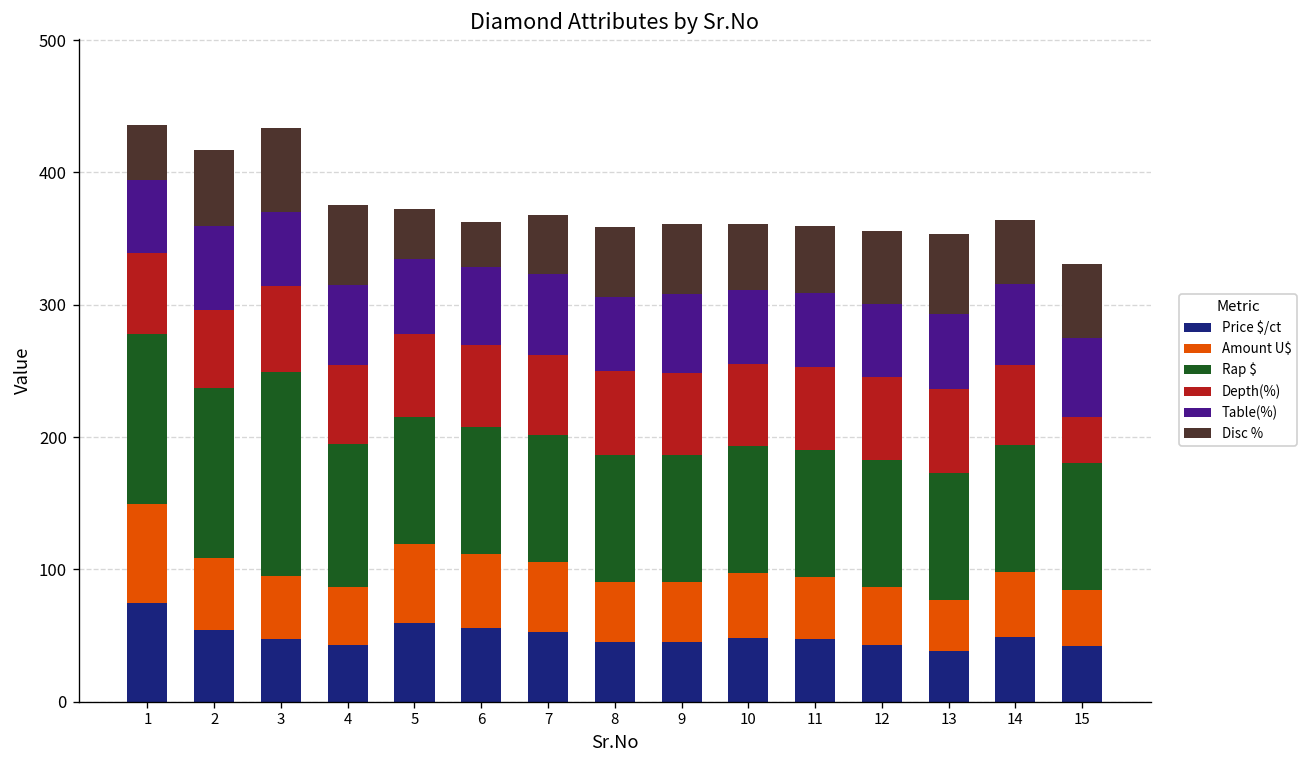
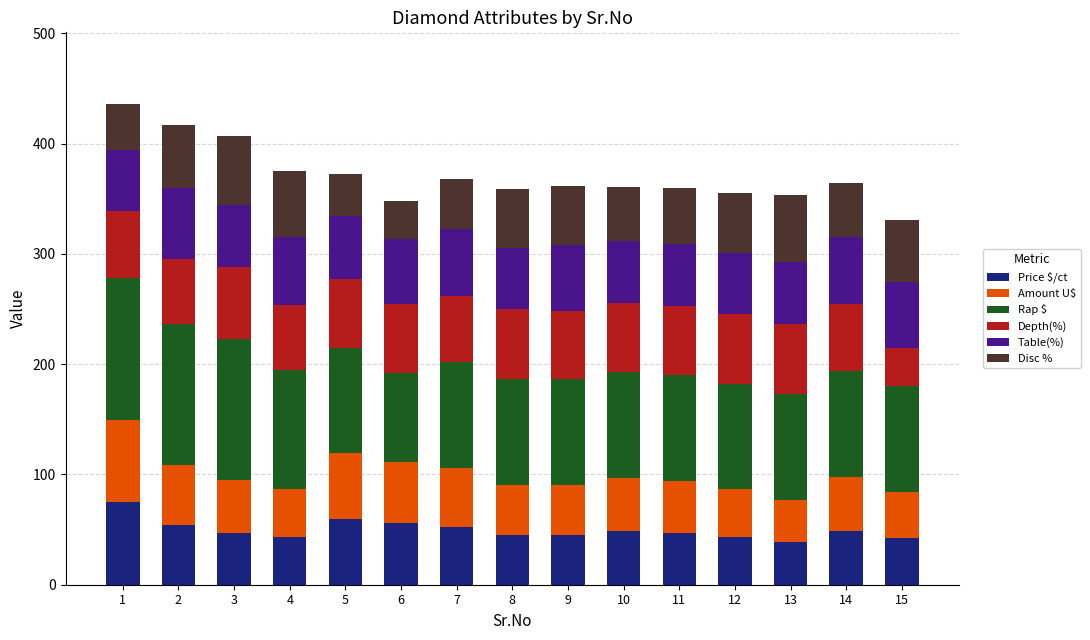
Rap $, 3: 154 -> 128
Rap $, 6: 96 -> 81
